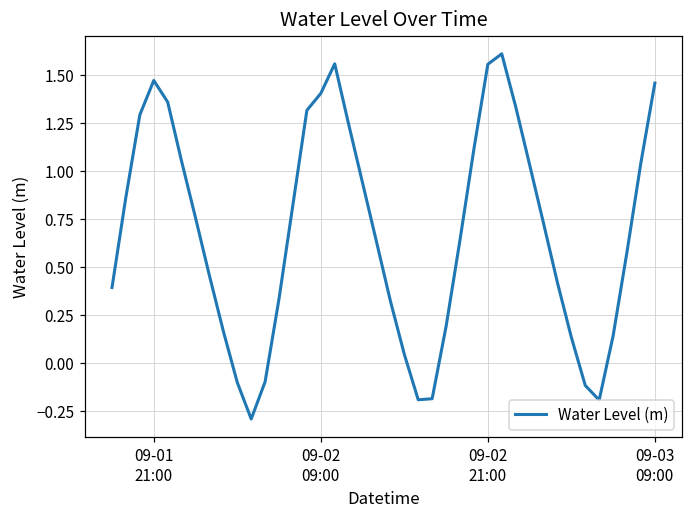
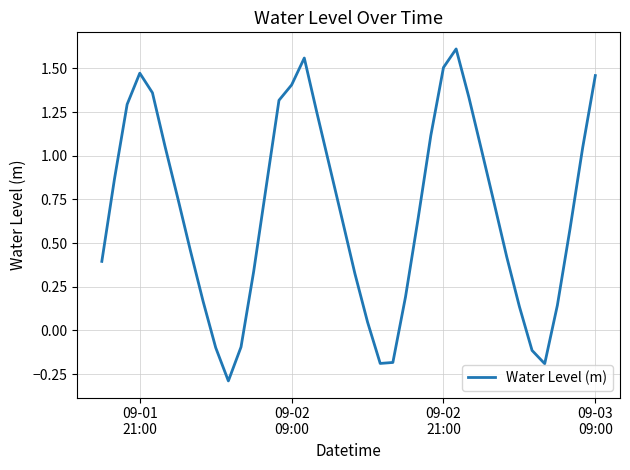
09-02 21:00: 1.56 -> 1.51
